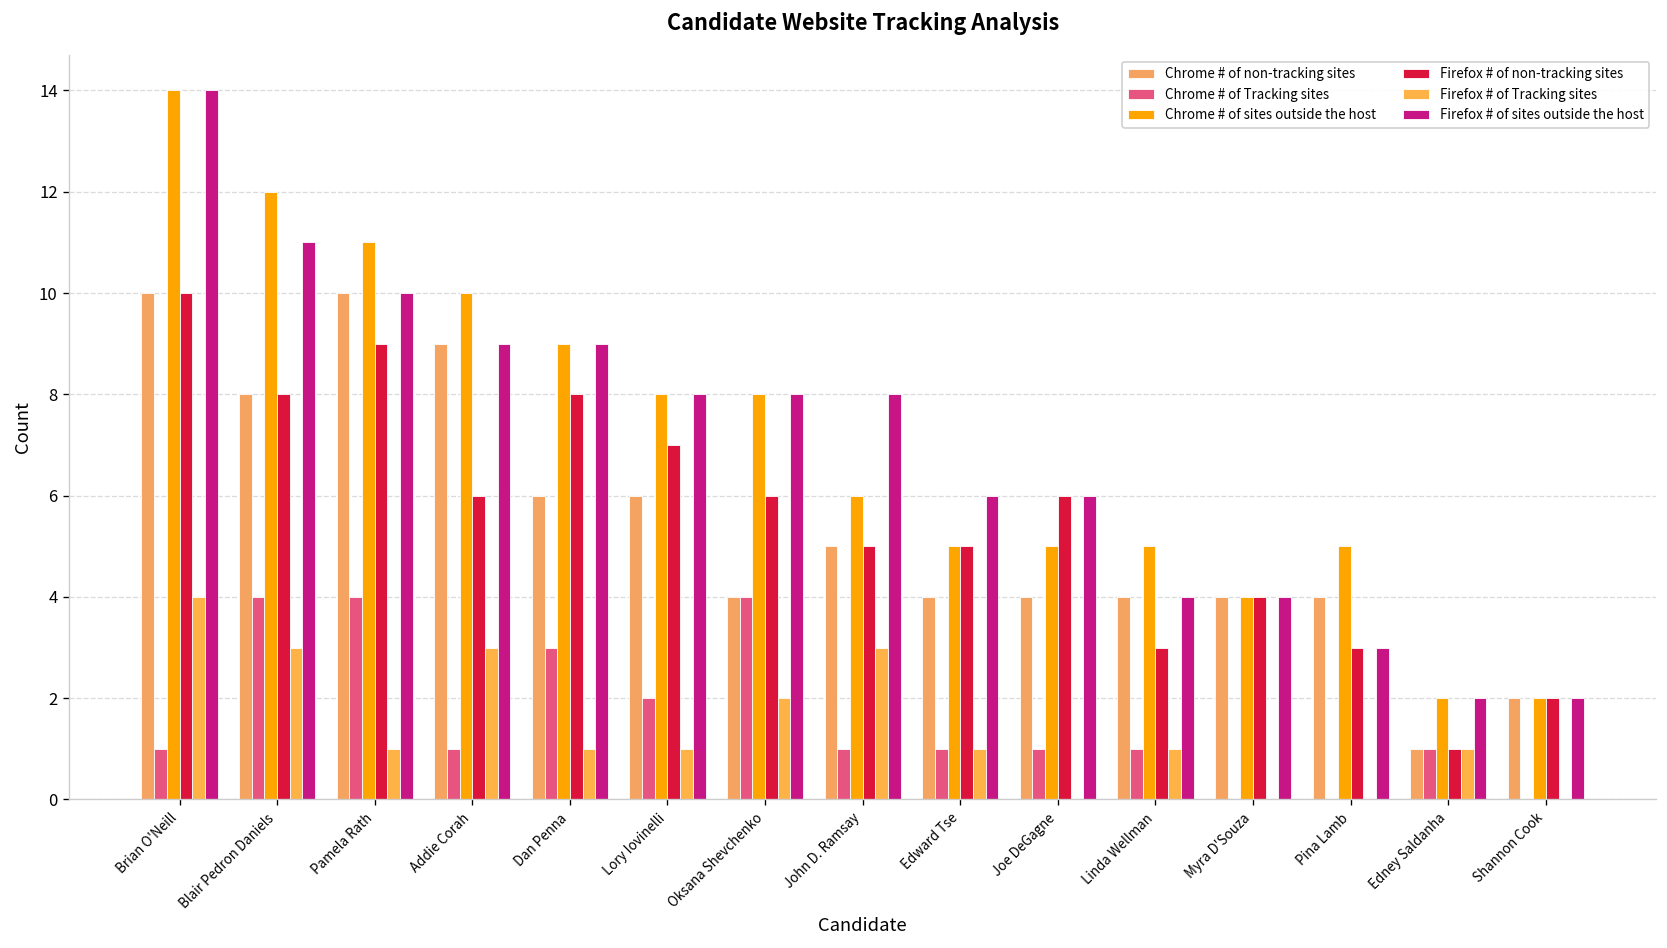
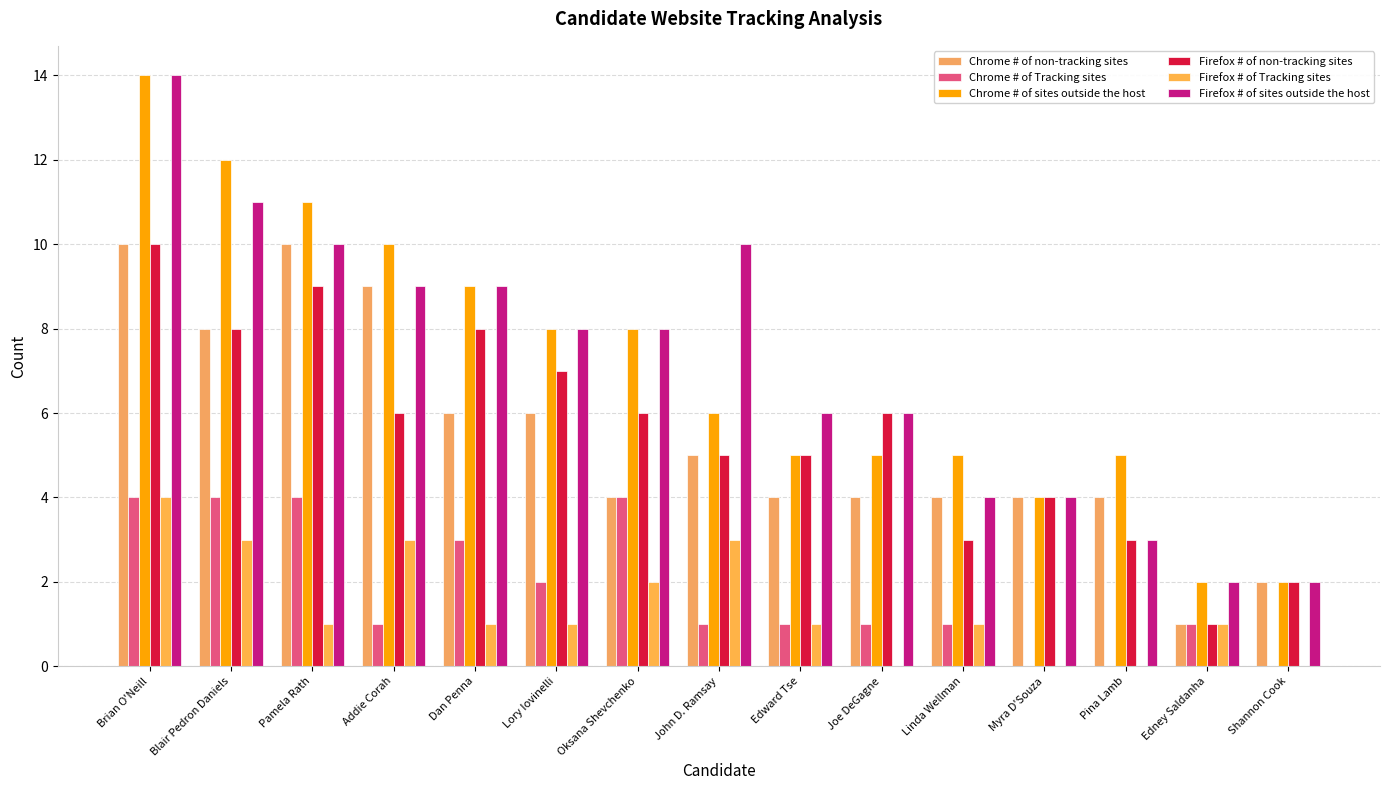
Chrome # of Tracking sites, Brian O'Neill: 1 -> 4
Firefox # of sites outside the host, John D. Ramsay: 8 -> 10
